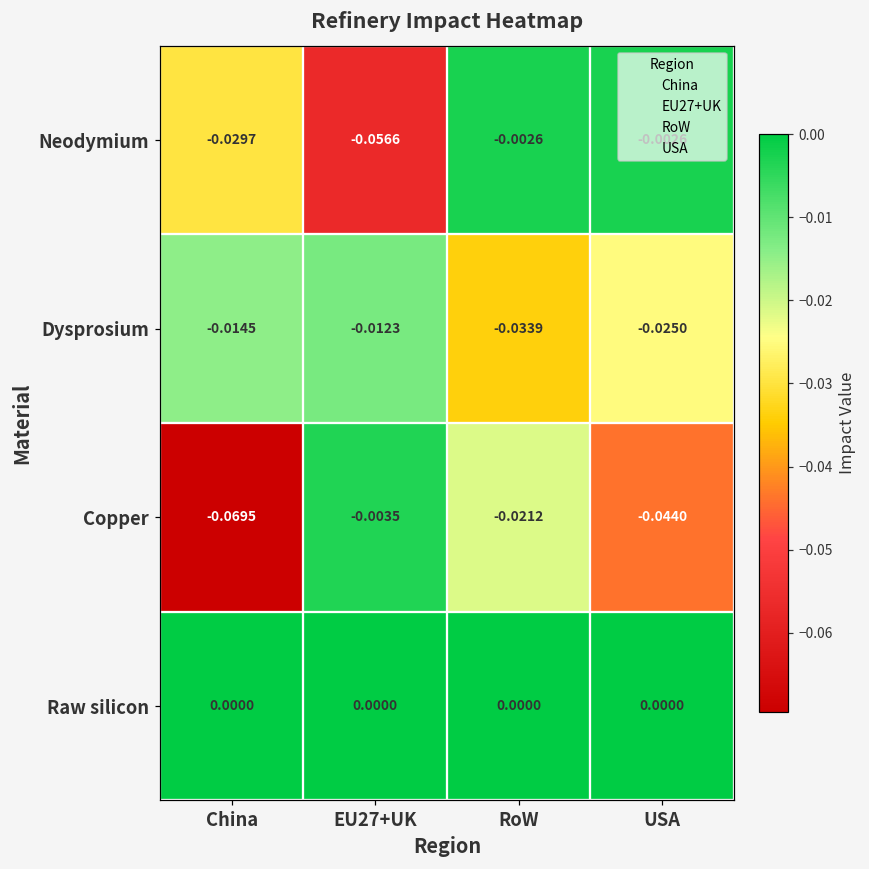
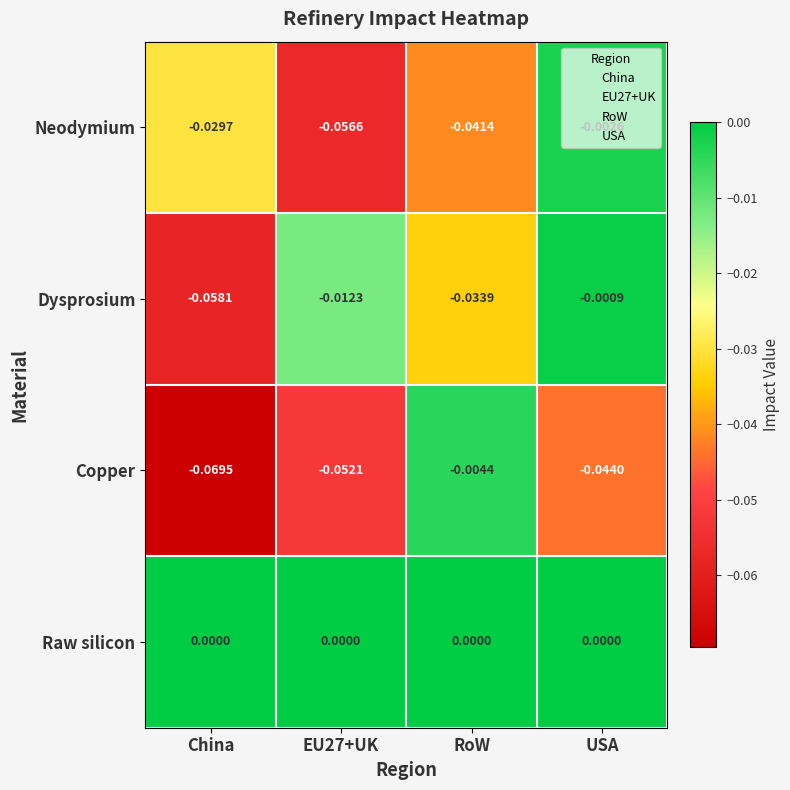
Neodymium, RoW: -0.0026 -> -0.0414
Dysprosium, China: -0.0145 -> -0.0581
Dysprosium, USA: -0.0250 -> -0.0009
Copper, EU27+UK: -0.0035 -> -0.0521
Copper, RoW: -0.0212 -> -0.0044
